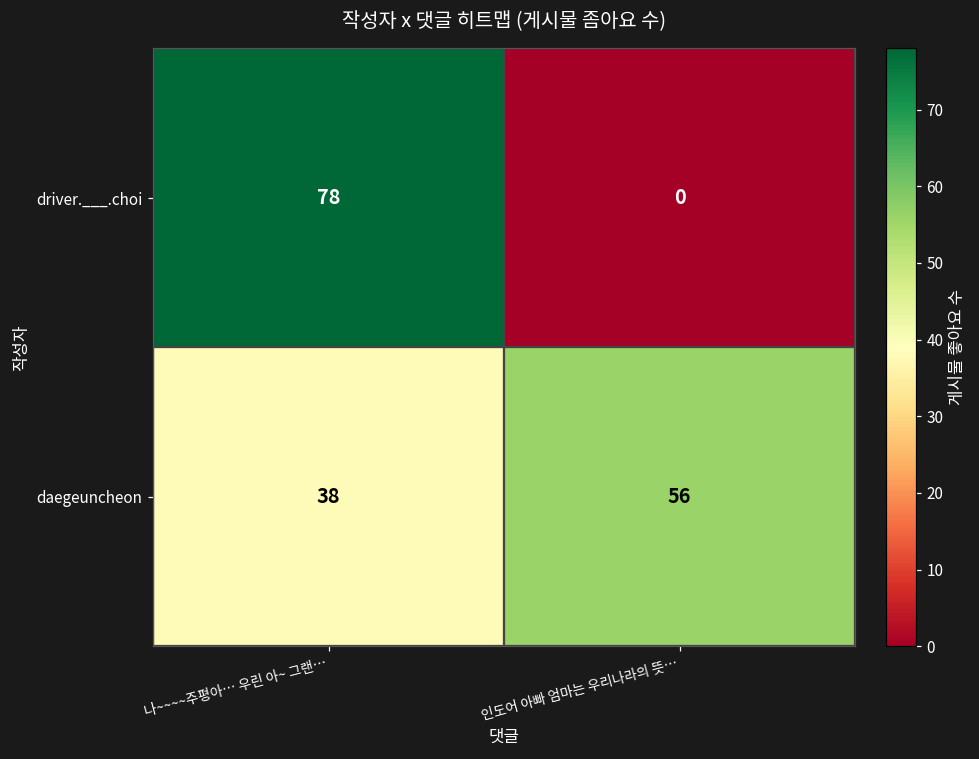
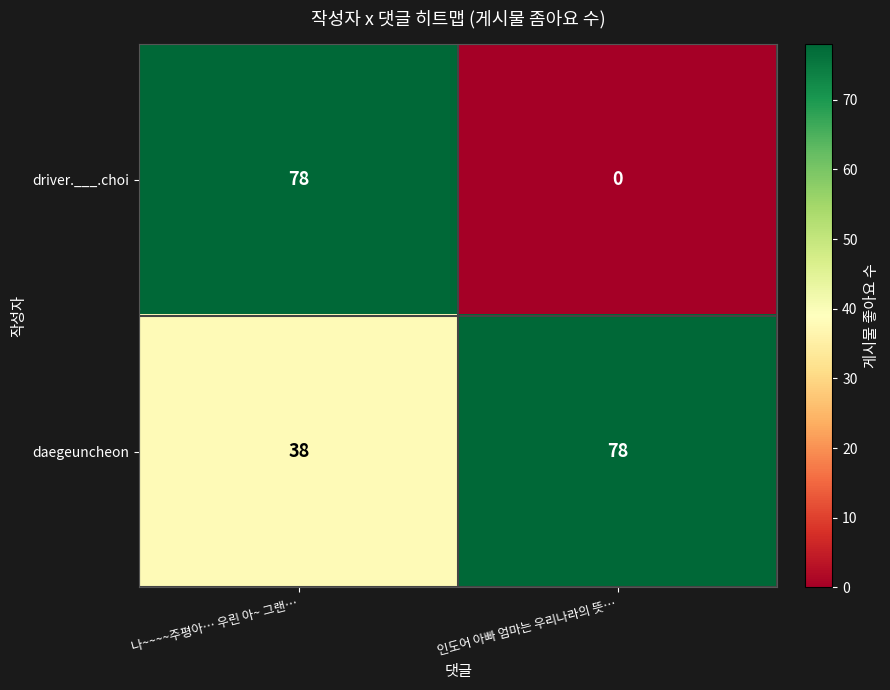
daegeuncheon, 인도어 아빠 엄마는 우리나라의 뜻…: 56 -> 78
